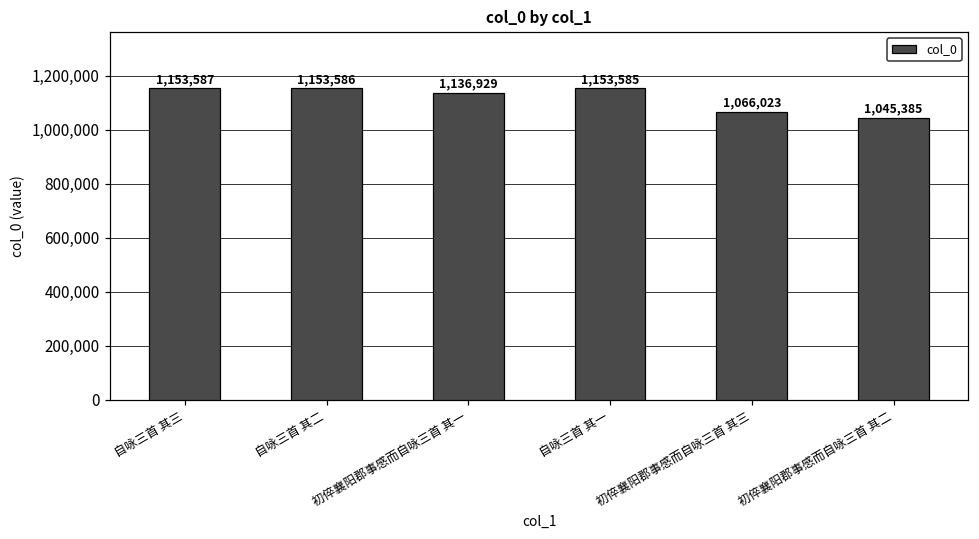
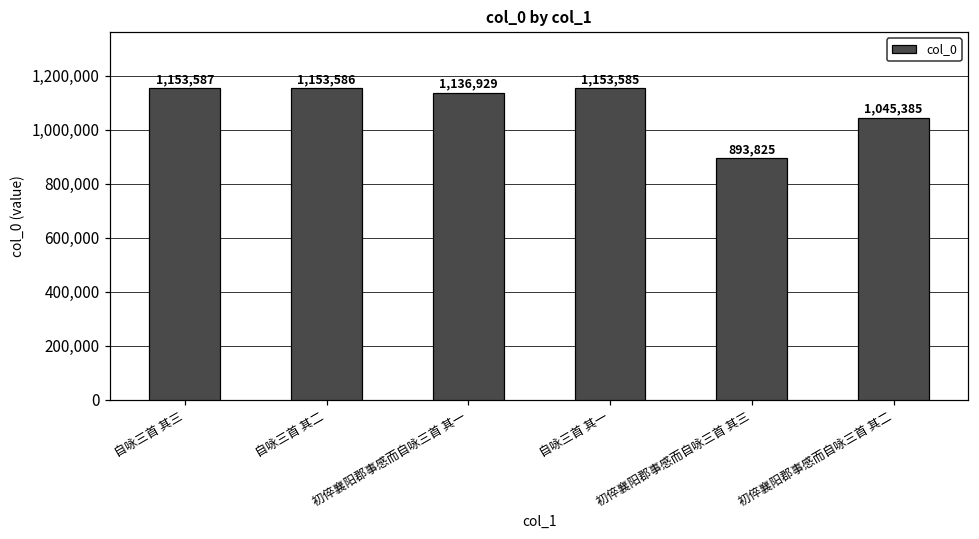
初倅襄阳郡事感而自咏三首 其三: 1,066,023 -> 893,825
